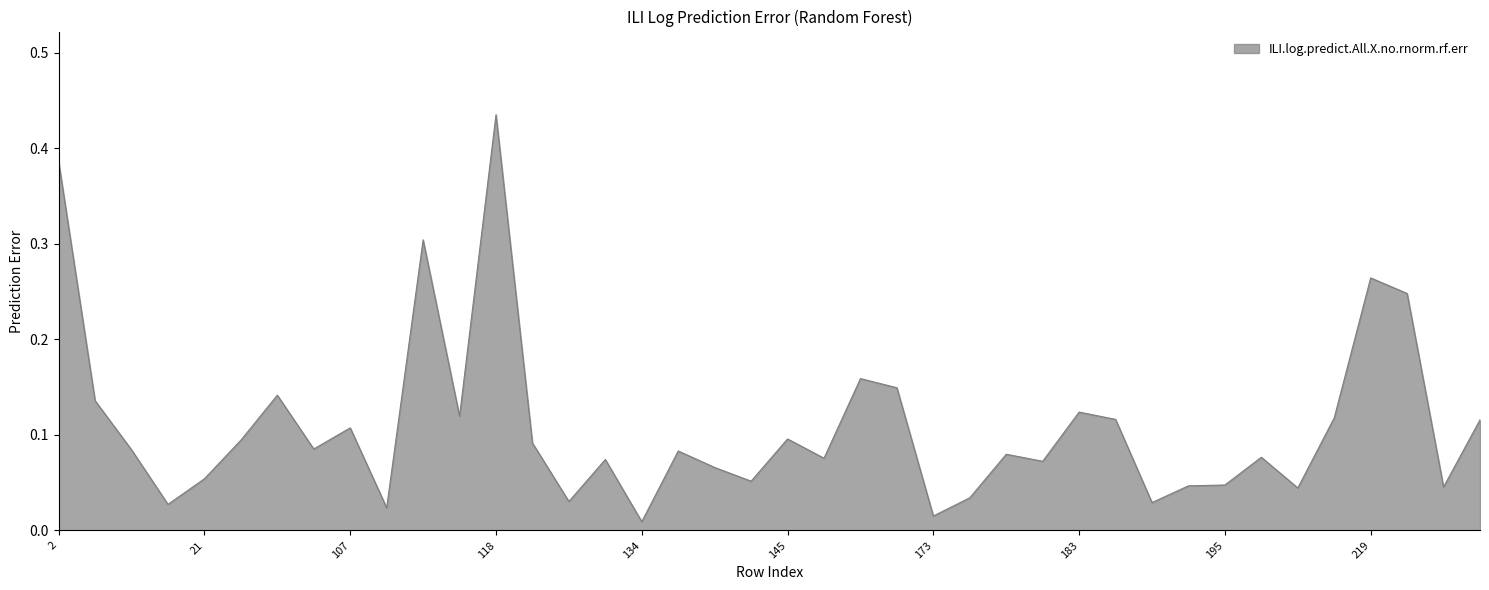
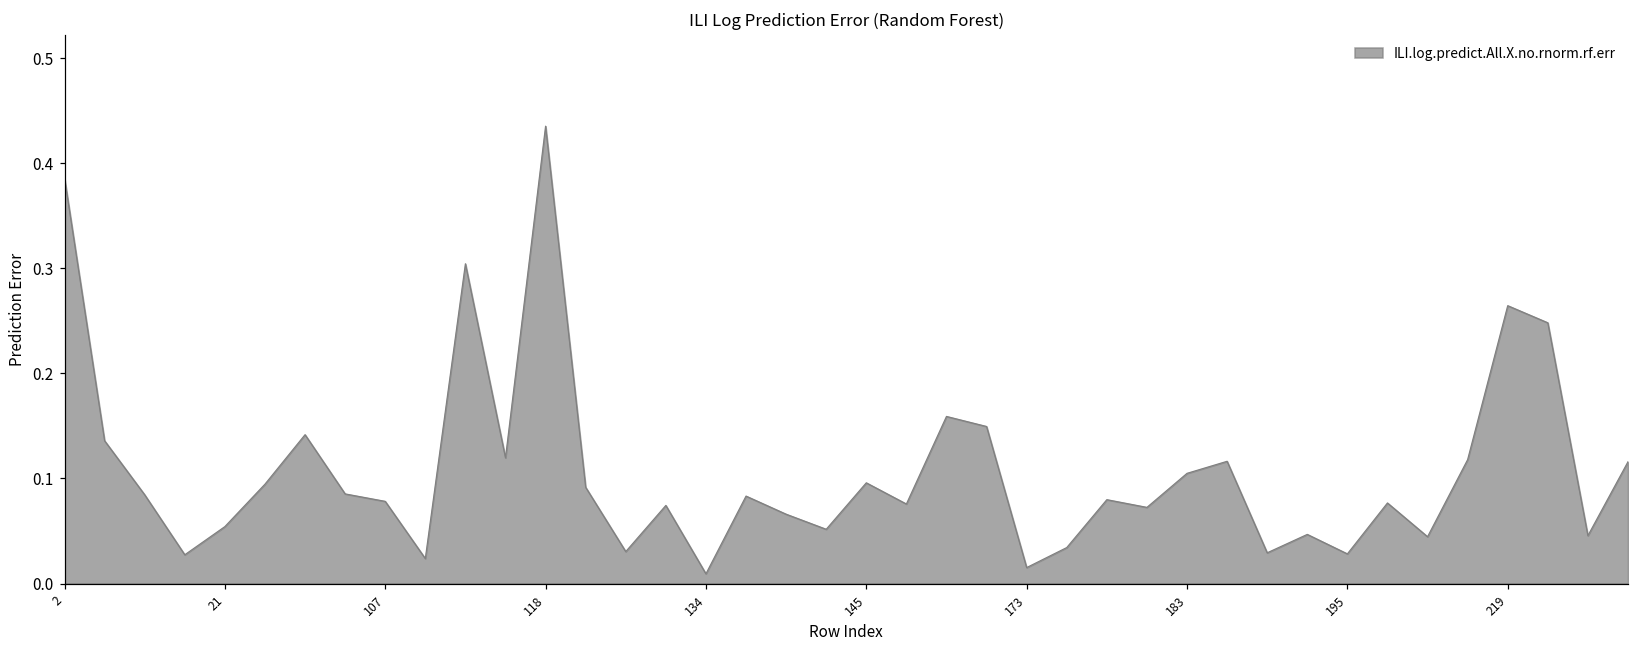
107: 0.11 -> 0.08
183: 0.12 -> 0.10
195: 0.05 -> 0.03
